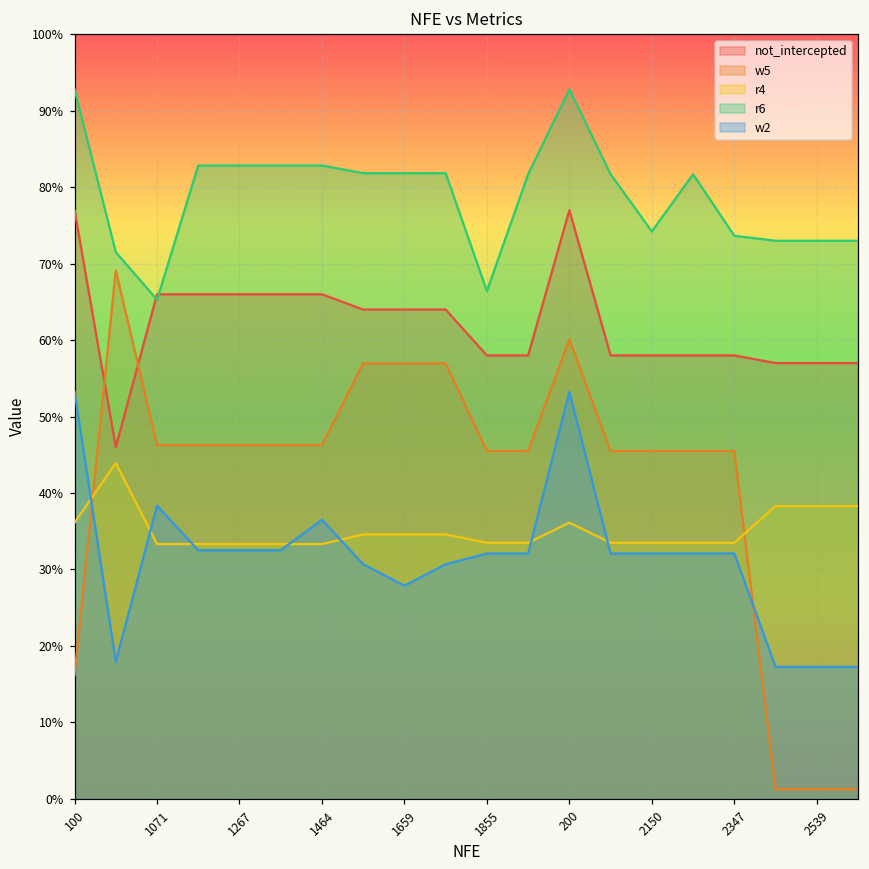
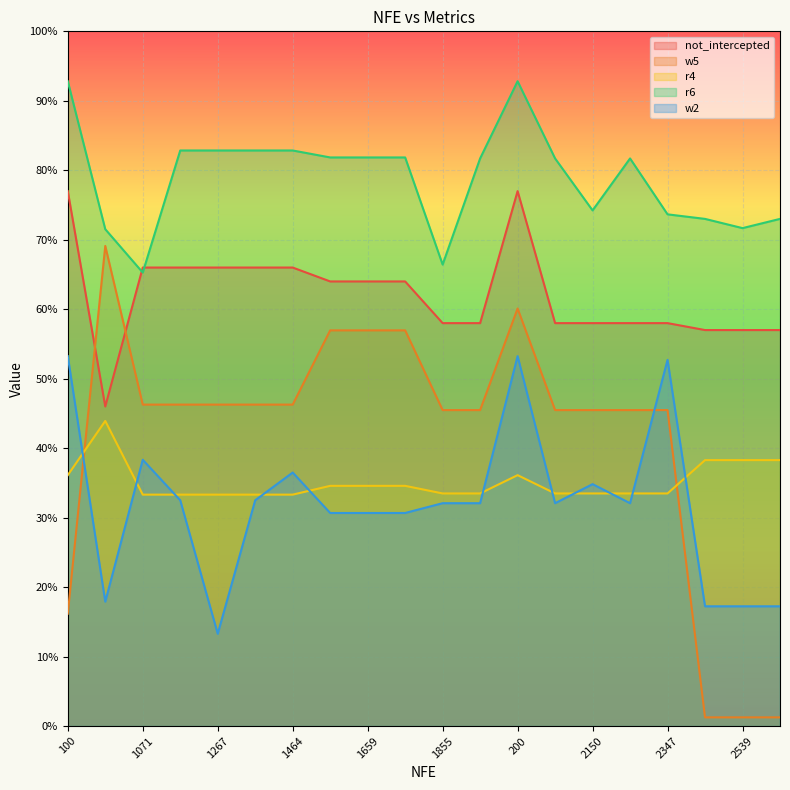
w2, 1267: 33% -> 13%
w2, 1659: 28% -> 31%
w2, 2150: 32% -> 35%
w2, 2347: 32% -> 53%
r6, 2539: 73% -> 72%
